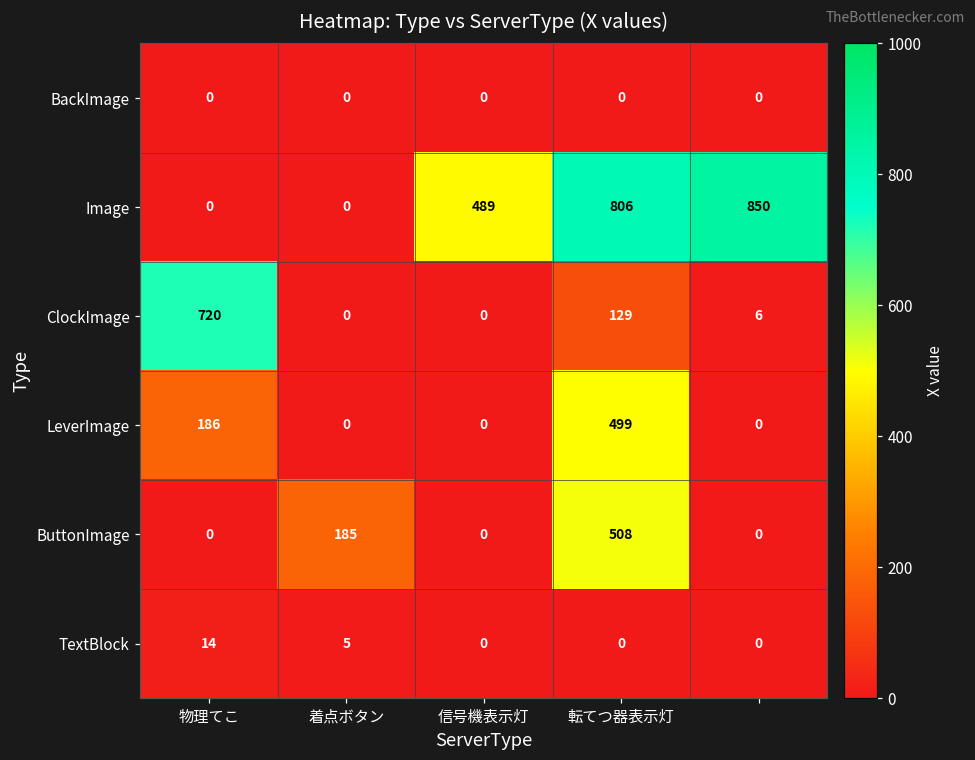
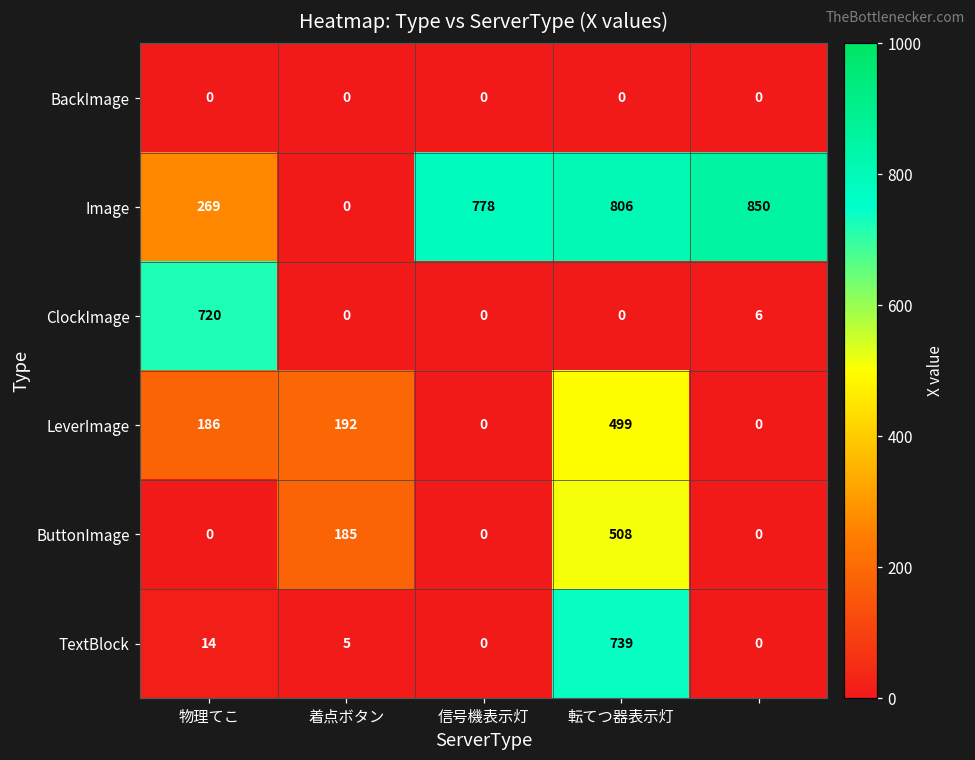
Image, 物理てこ: 0 -> 269
Image, 信号機表示灯: 489 -> 778
ClockImage, 転てつ器表示灯: 129 -> 0
LeverImage, 着点ボタン: 0 -> 192
TextBlock, 転てつ器表示灯: 0 -> 739
